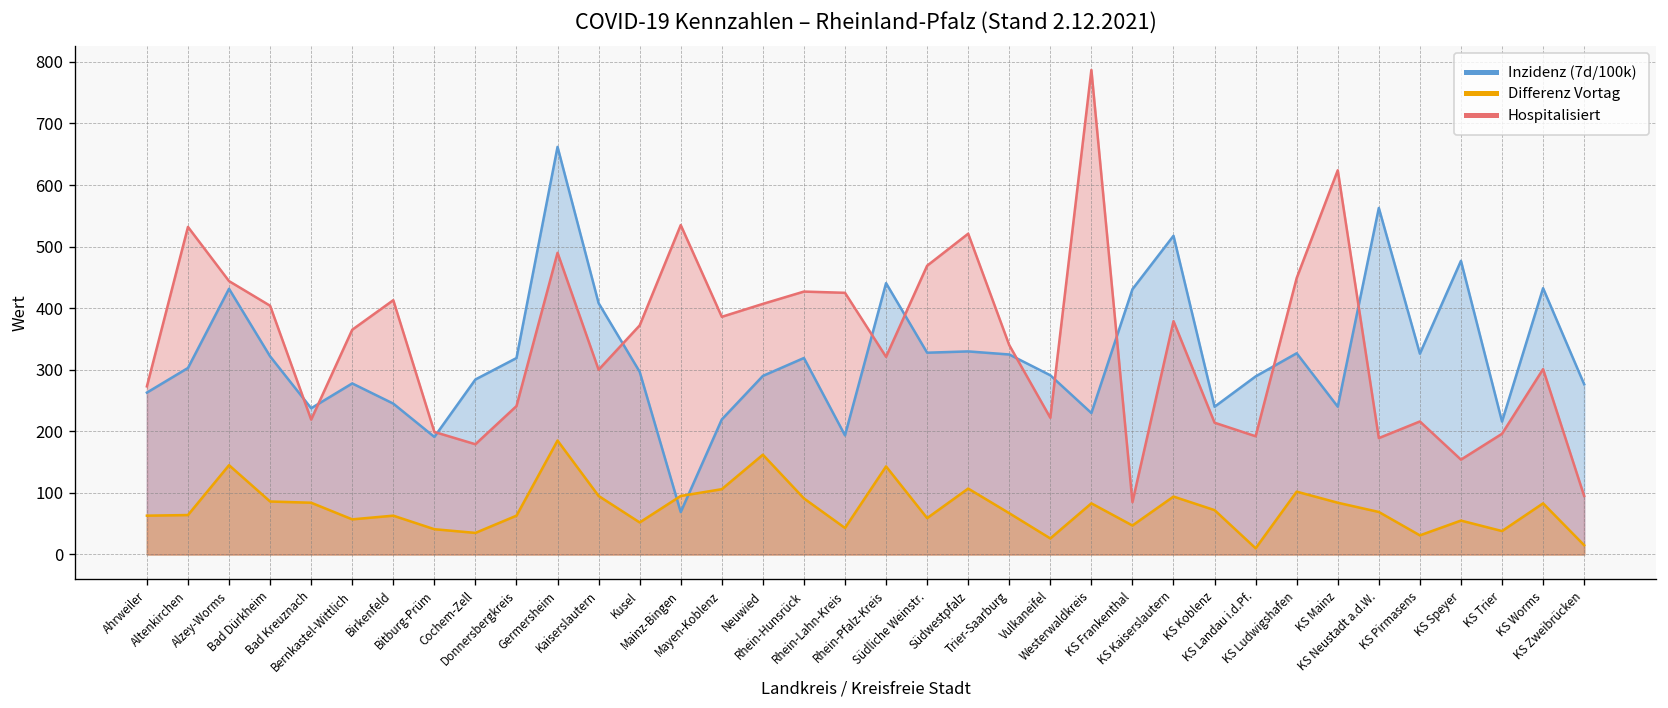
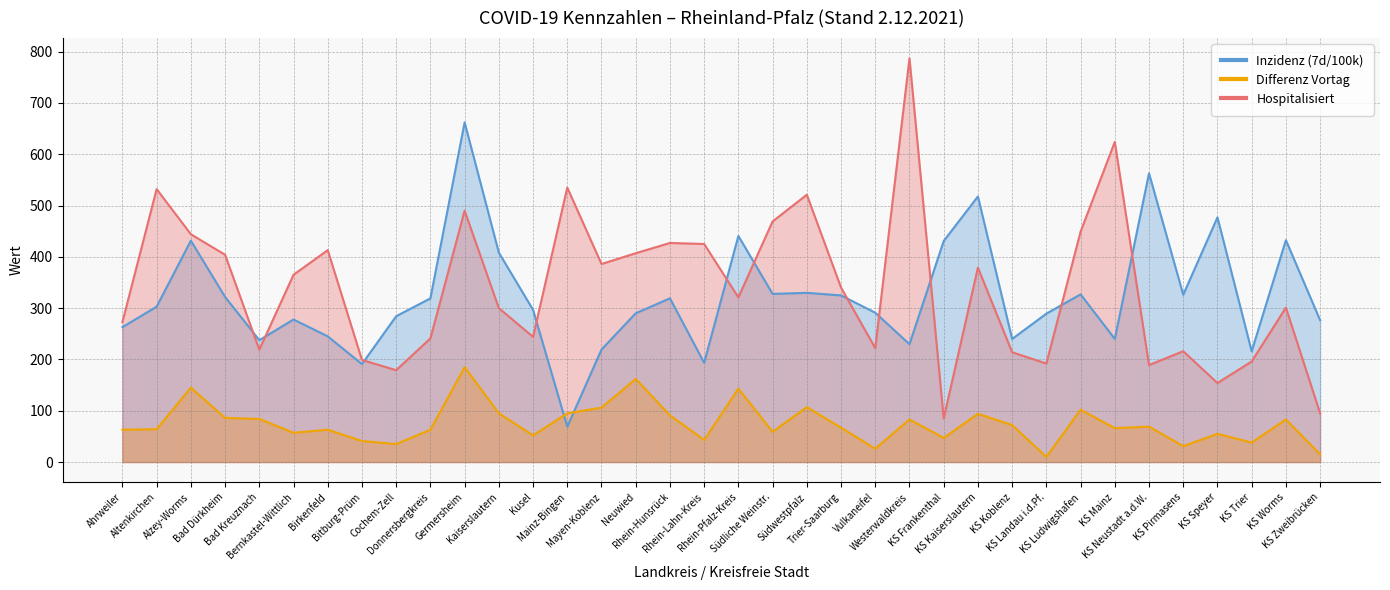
Hospitalisiert, Kusel: 370 -> 240
Differenz Vortag, KS Mainz: 80 -> 70
